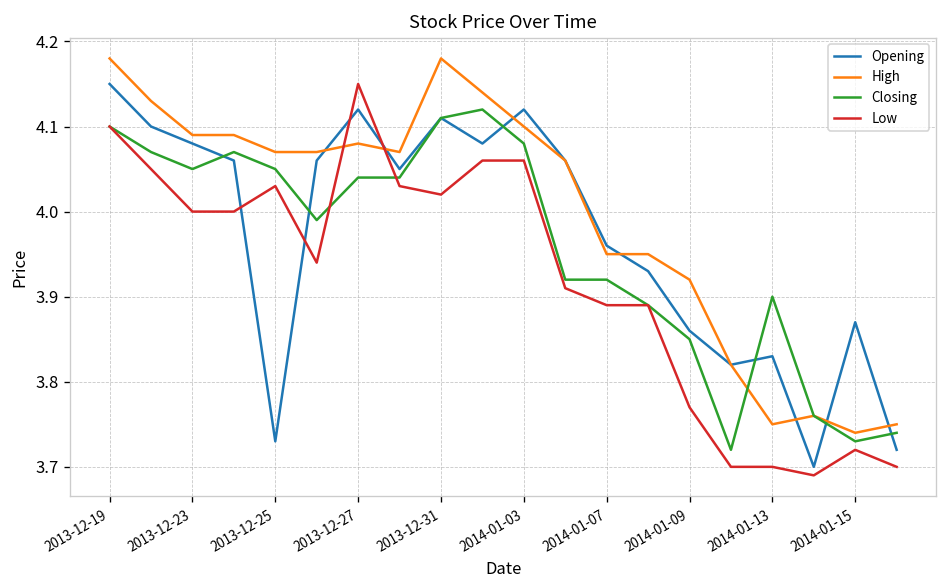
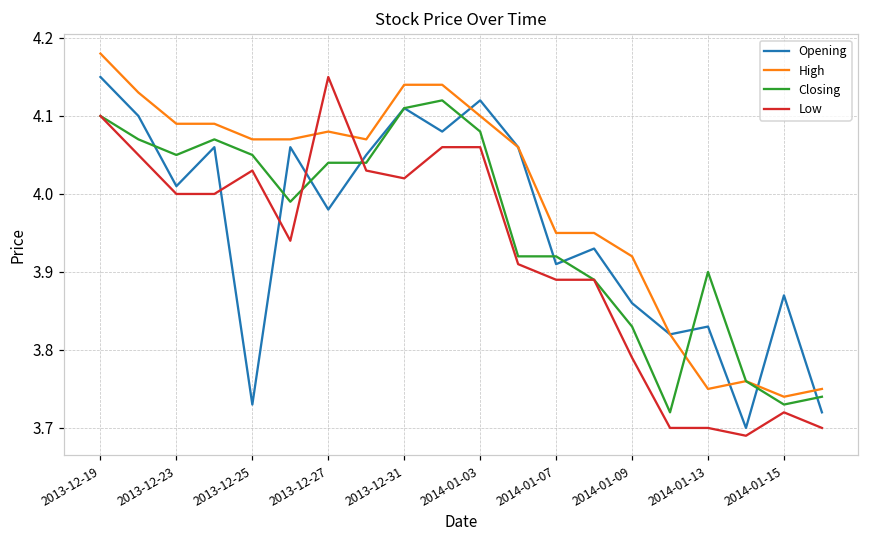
Opening, 2013-12-23: 4.08 -> 4.01
Opening, 2013-12-27: 4.12 -> 3.98
High, 2013-12-31: 4.18 -> 4.14
Opening, 2014-01-07: 3.96 -> 3.91
Closing, 2014-01-09: 3.85 -> 3.83
Low, 2014-01-09: 3.77 -> 3.79
